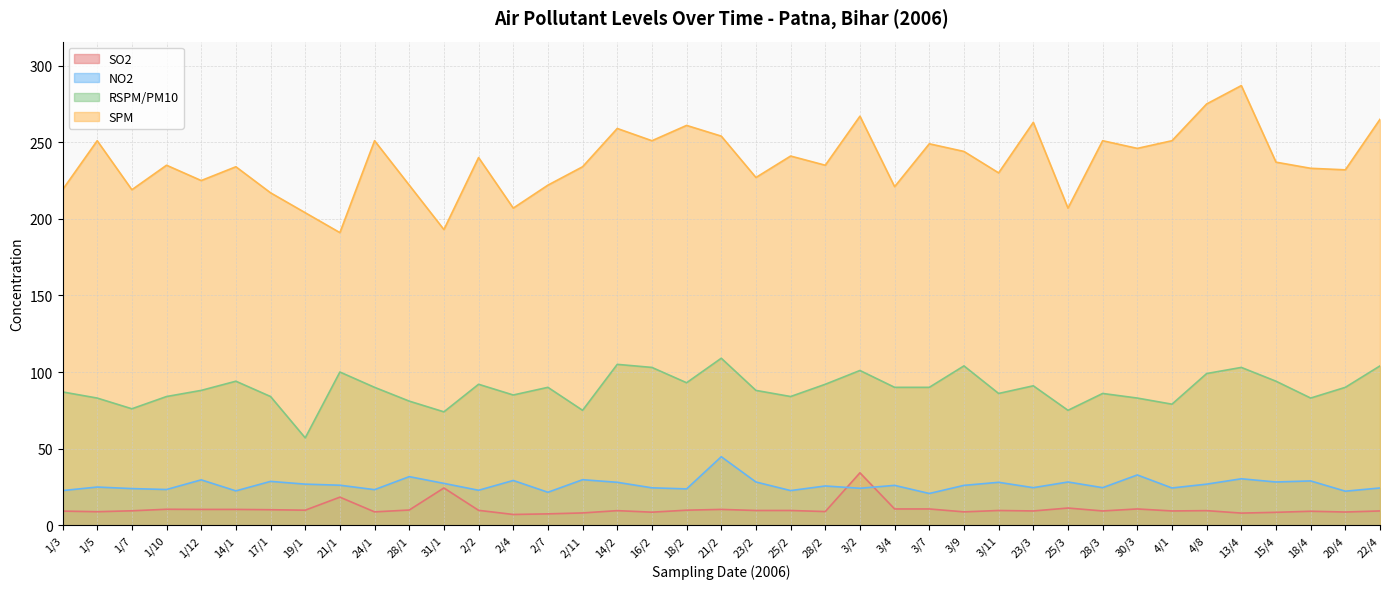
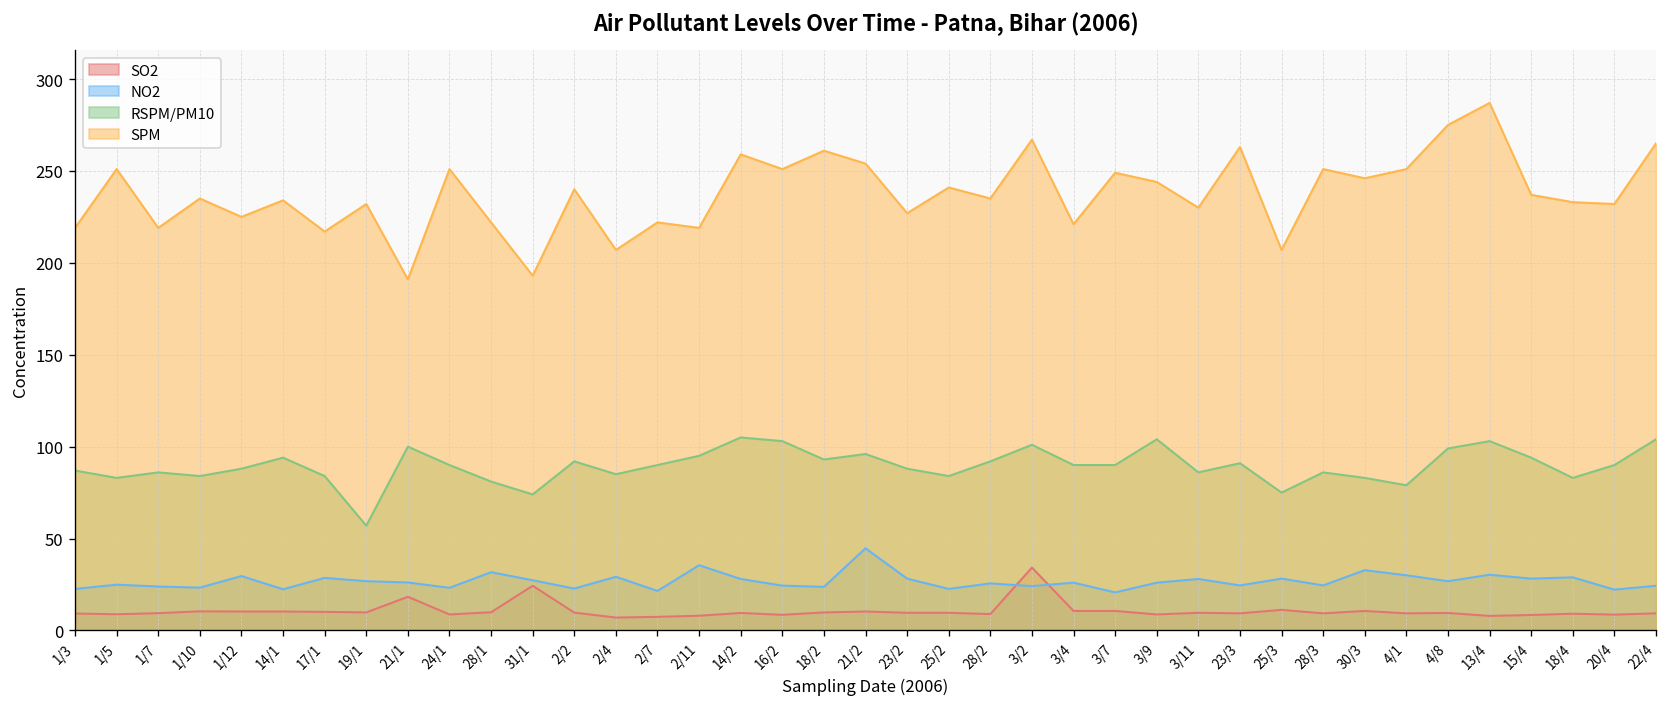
RSPM/PM10, 1/7: 76 -> 86
SPM, 19/1: 204 -> 232
NO2, 2/11: 30 -> 36
RSPM/PM10, 2/11: 75 -> 95
SPM, 2/11: 234 -> 219
RSPM/PM10, 21/2: 109 -> 96
NO2, 4/1: 24 -> 30
